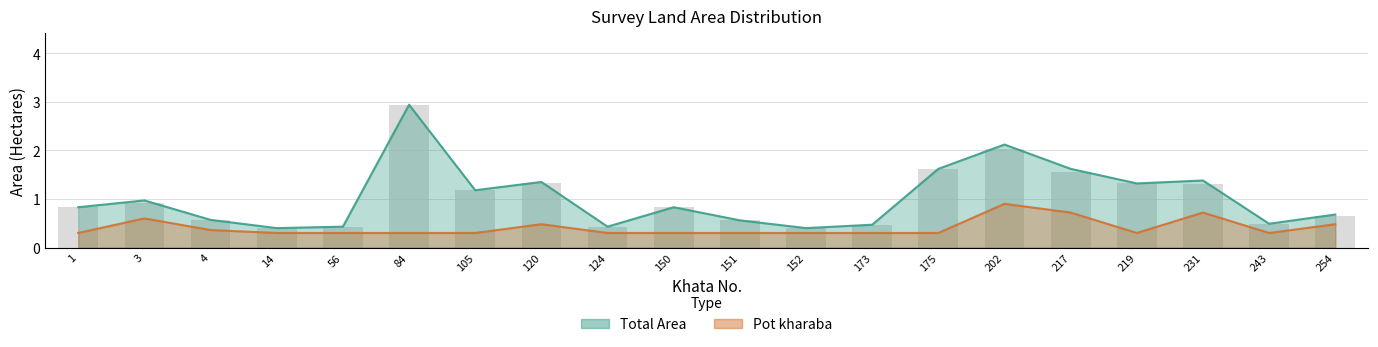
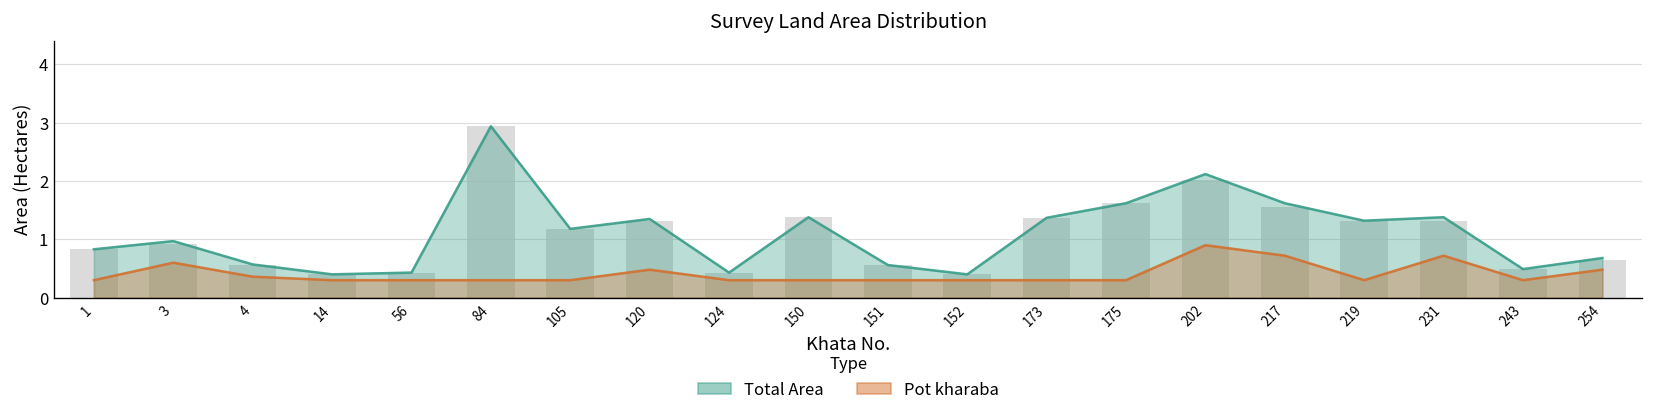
Total Area, 150: 0.8 -> 1.4
Total Area, 173: 0.5 -> 1.4
